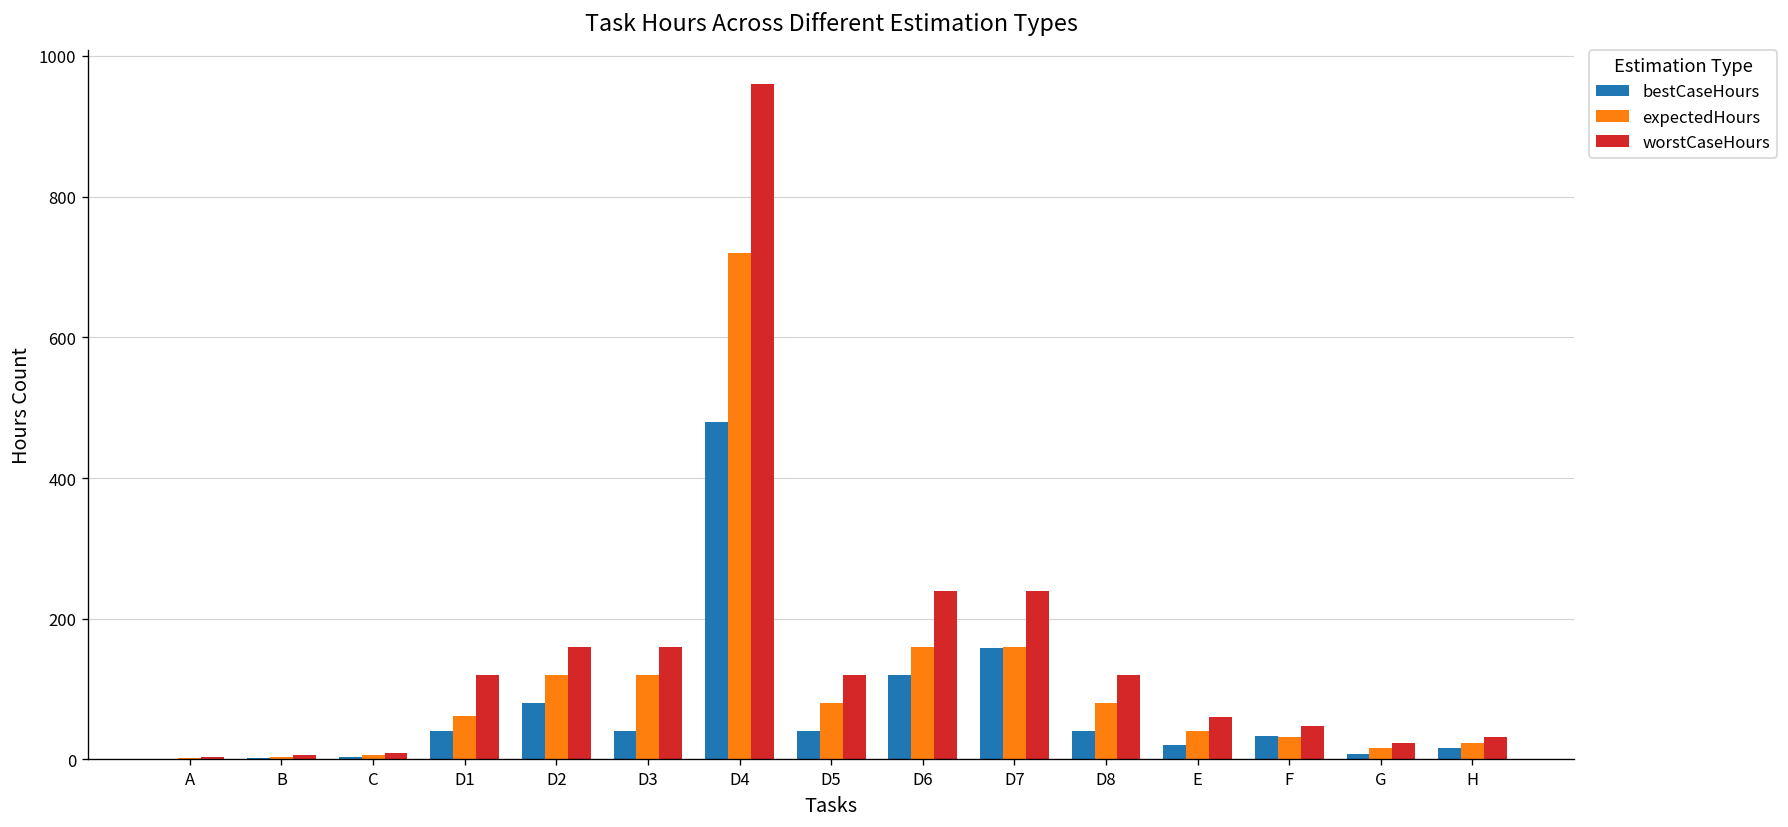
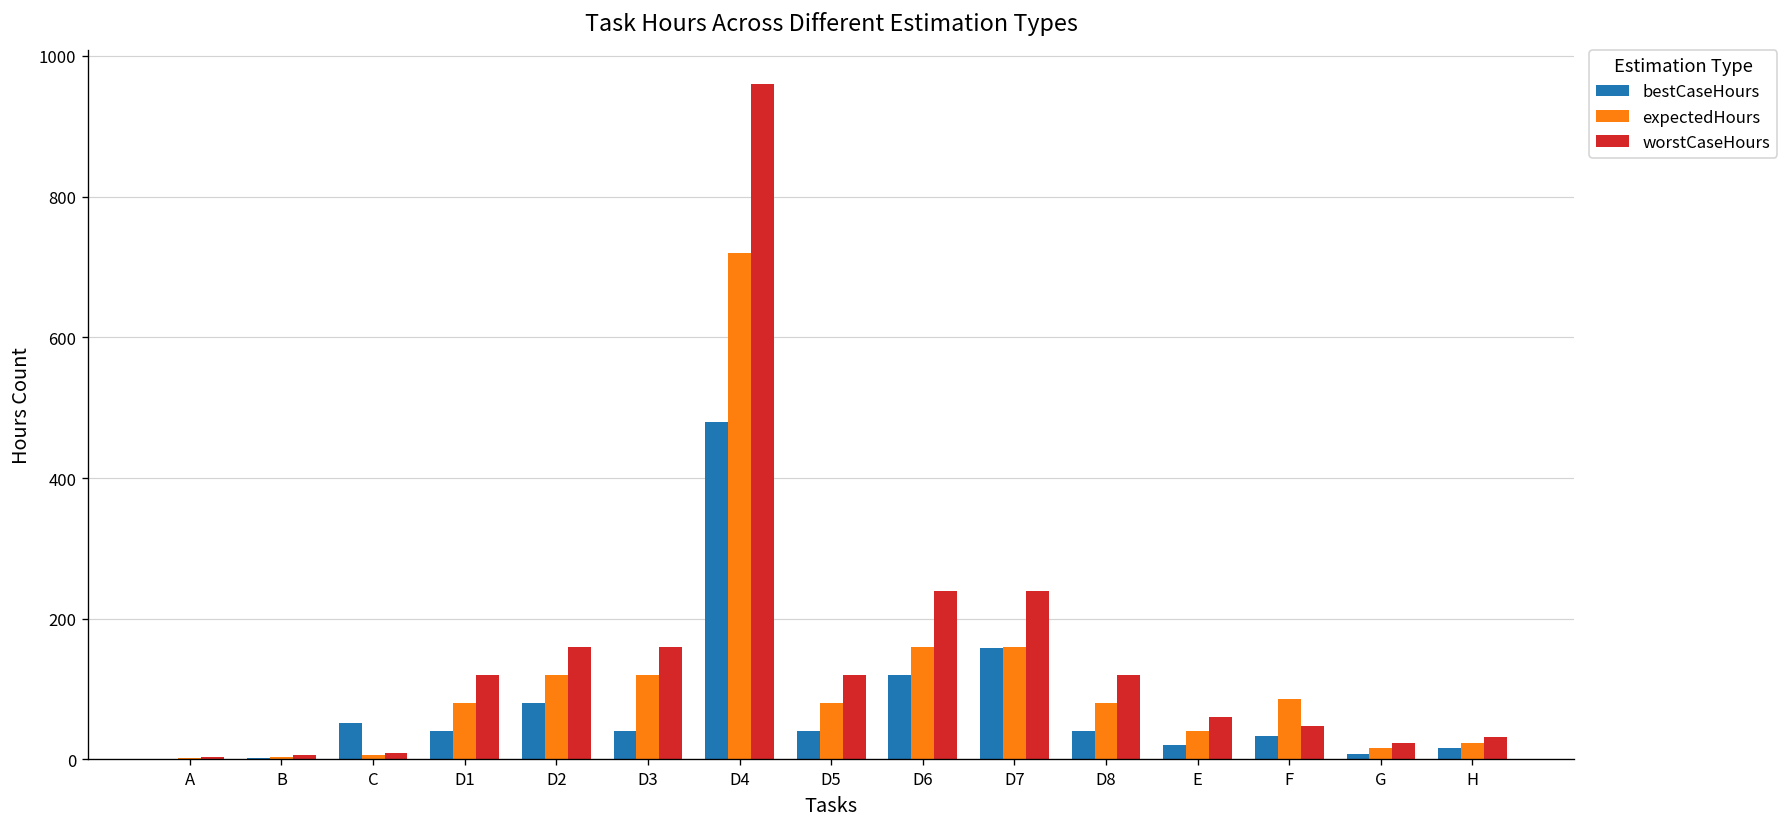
bestCaseHours, C: 0 -> 50
expectedHours, D1: 60 -> 80
expectedHours, F: 30 -> 90
